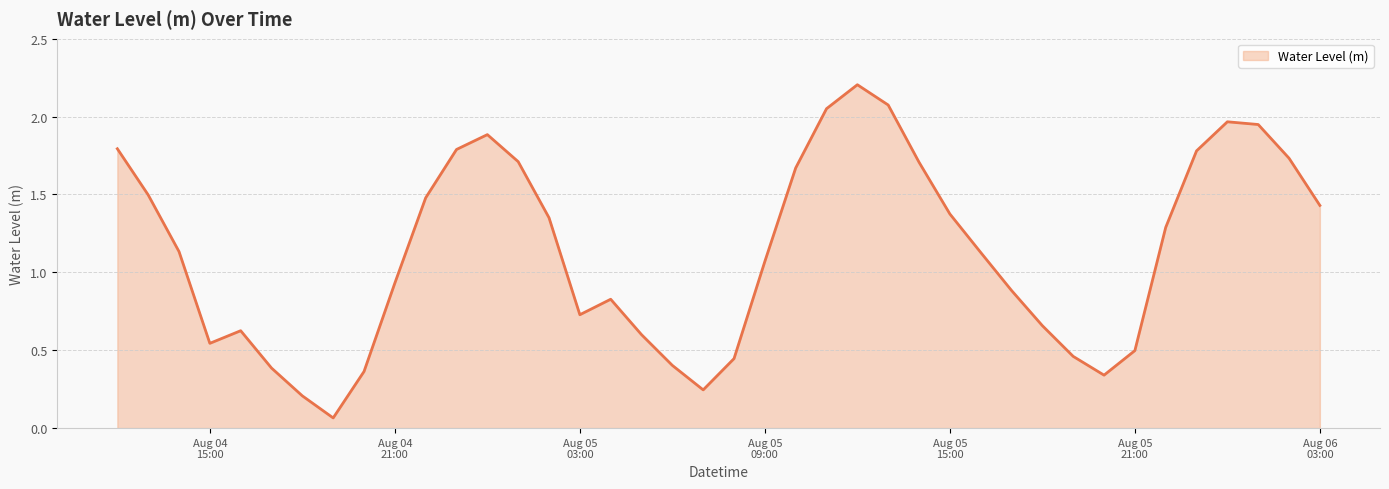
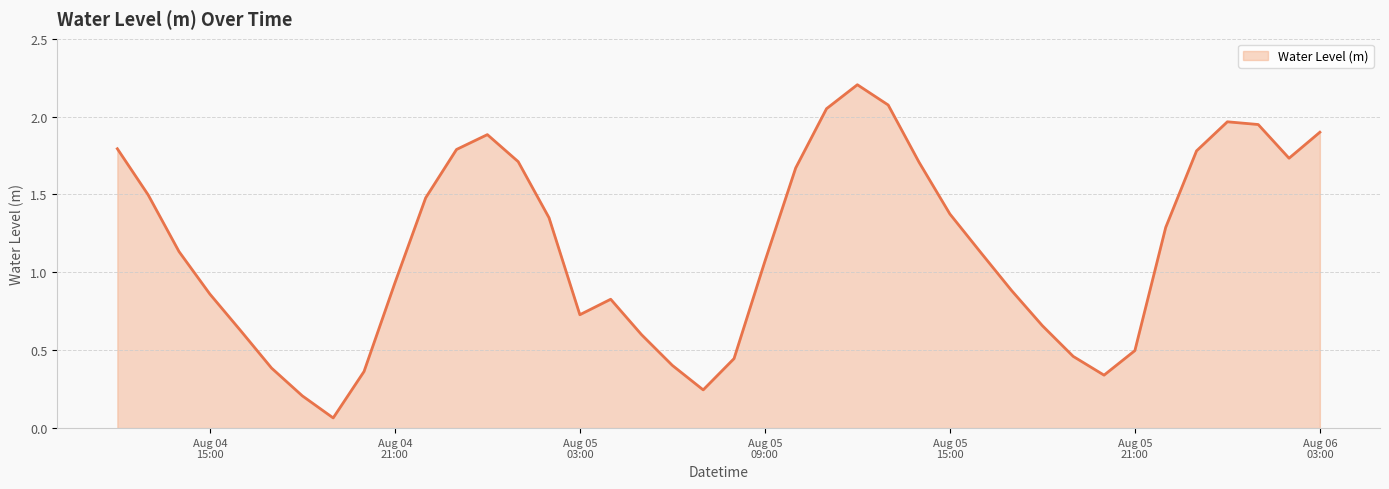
Aug 04 15:00: 0.54 -> 0.86
Aug 06 03:00: 1.43 -> 1.90
